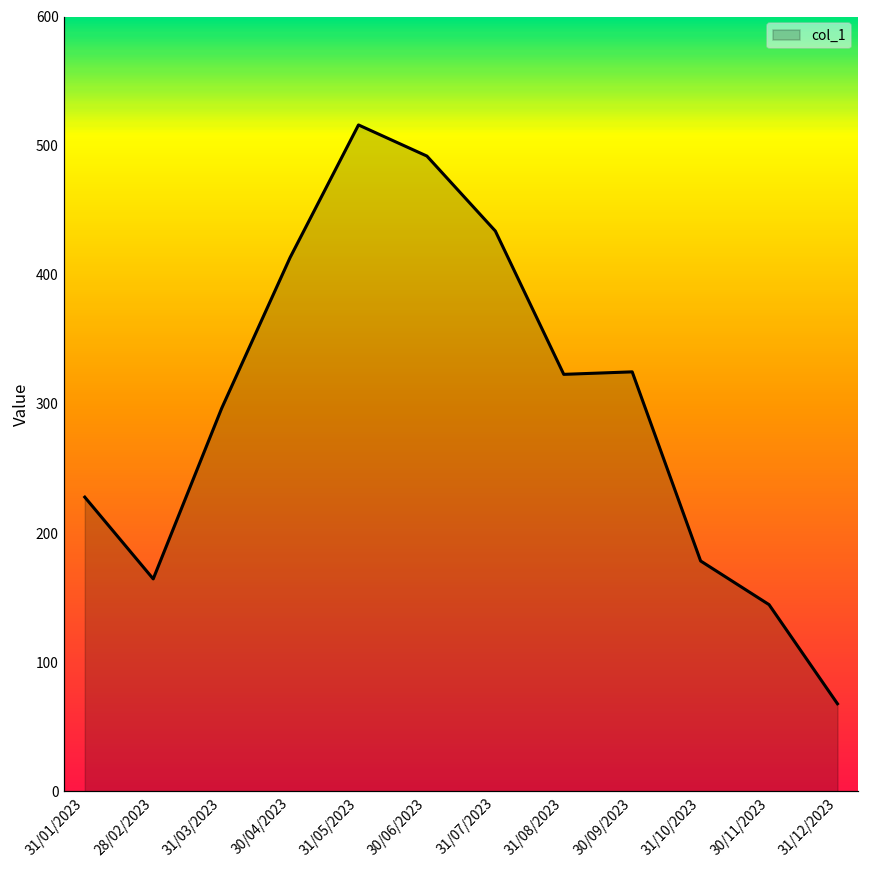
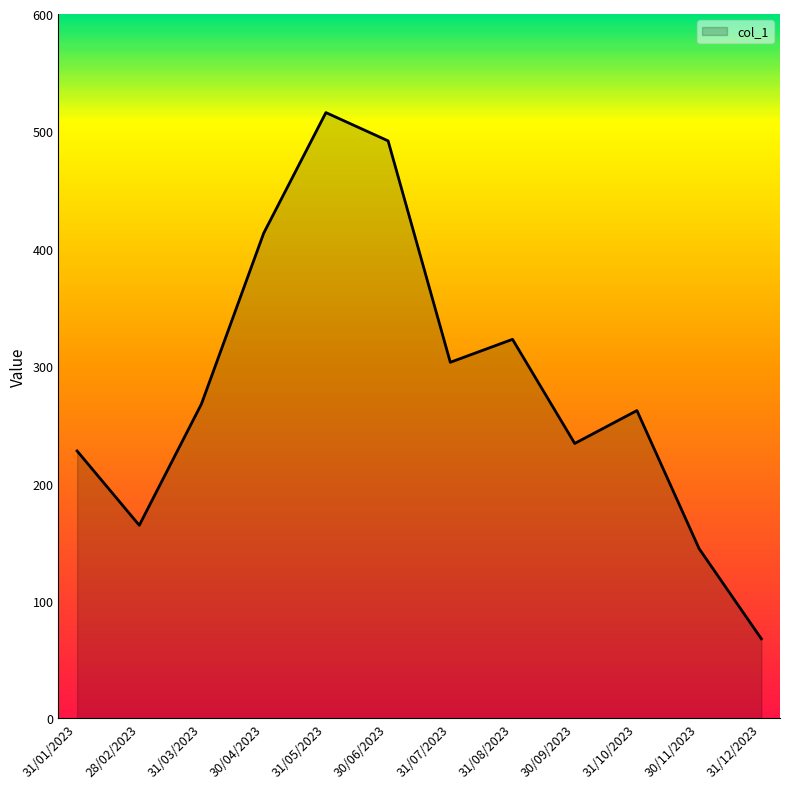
31/03/2023: 297 -> 268
31/07/2023: 434 -> 303
30/09/2023: 325 -> 234
31/10/2023: 178 -> 262
